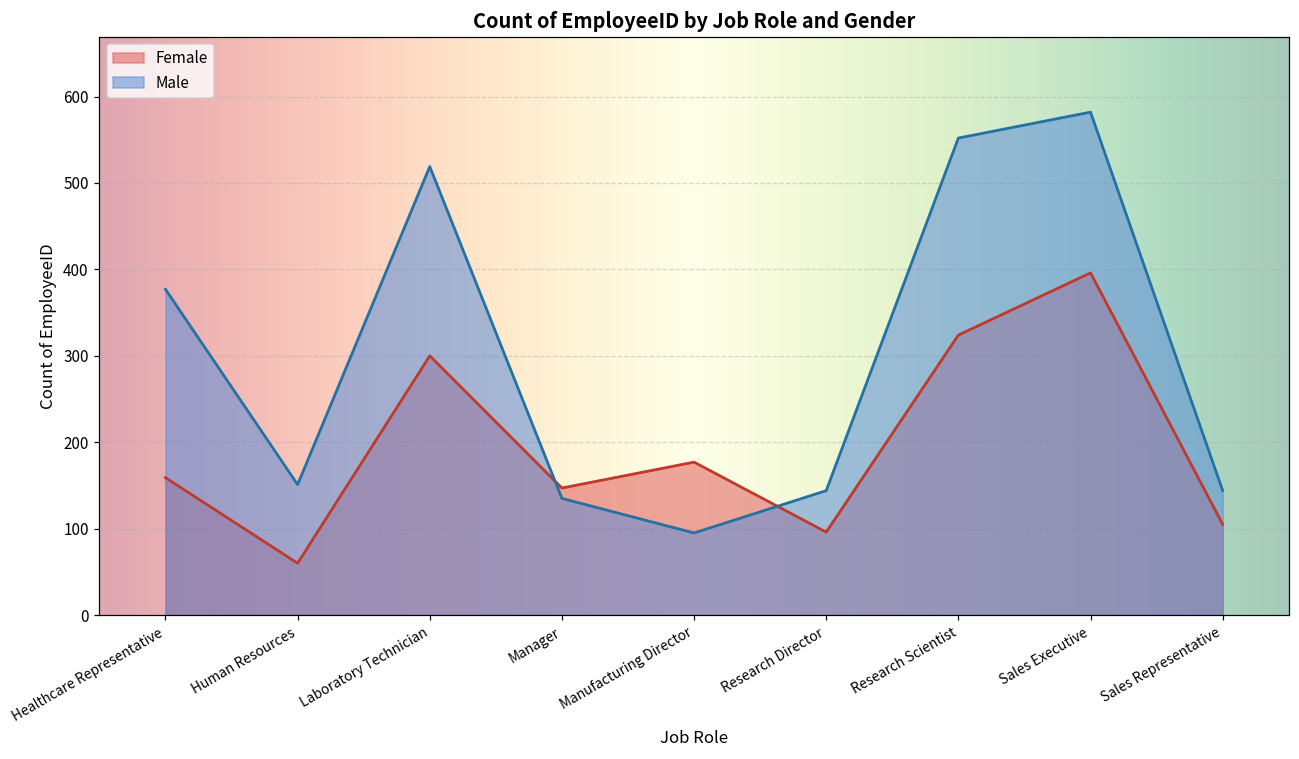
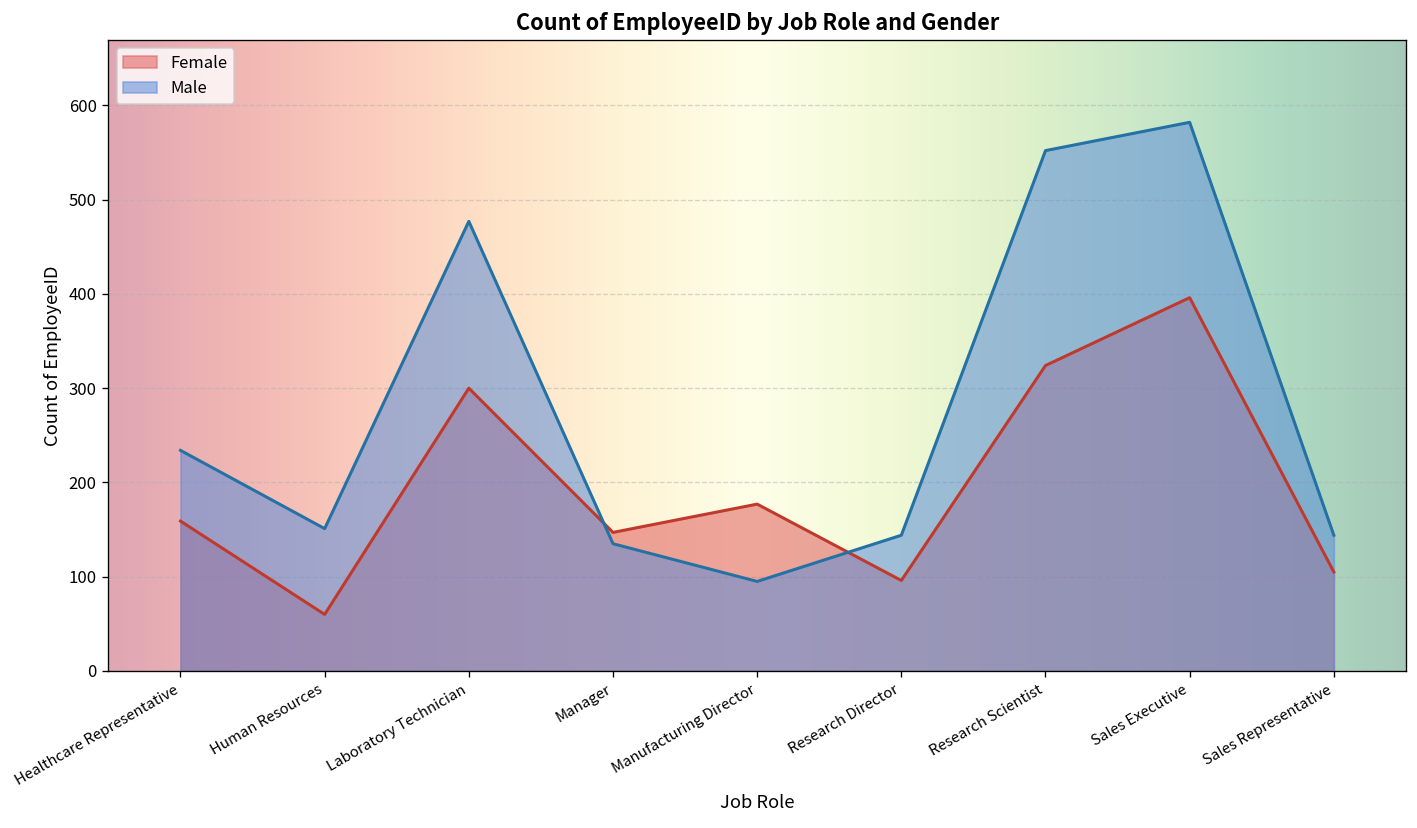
Male, Healthcare Representative: 380 -> 230
Male, Laboratory Technician: 520 -> 480
